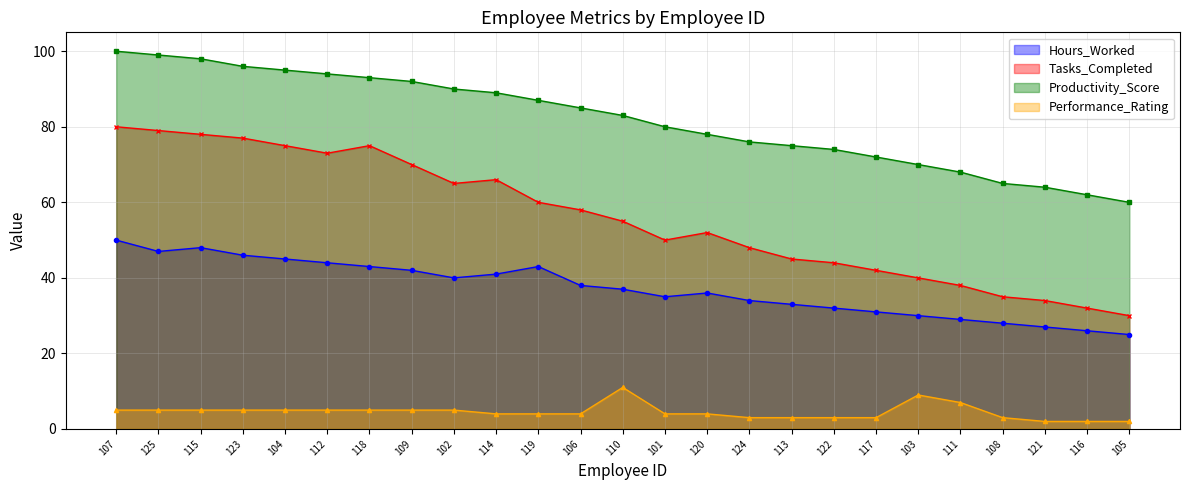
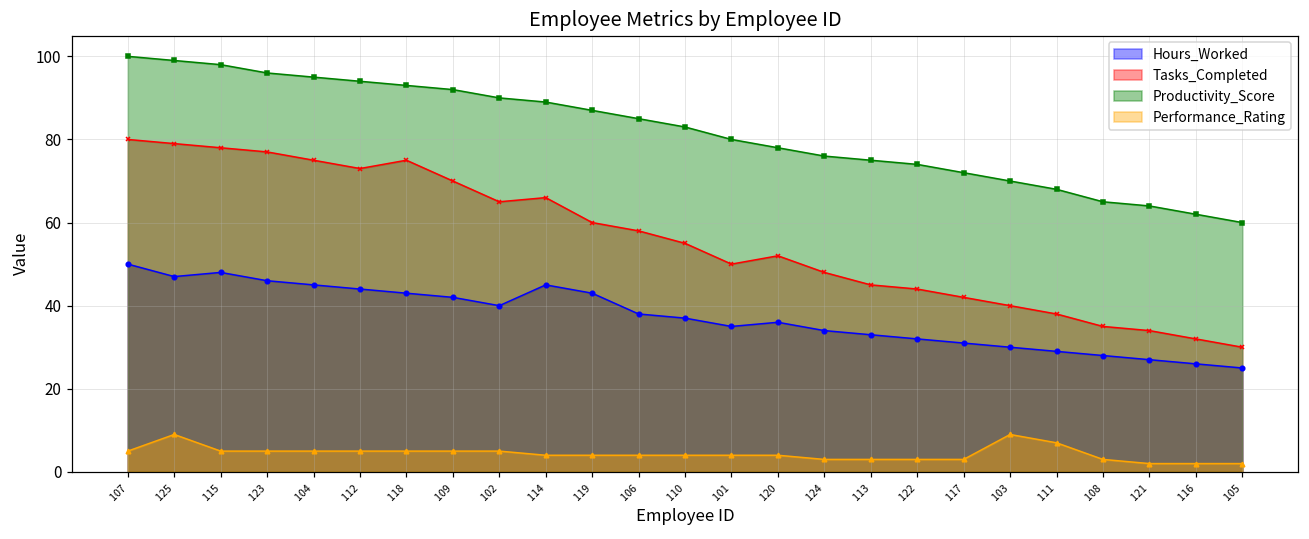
Performance_Rating, 125: 5 -> 9
Hours_Worked, 114: 41 -> 45
Performance_Rating, 110: 11 -> 4
